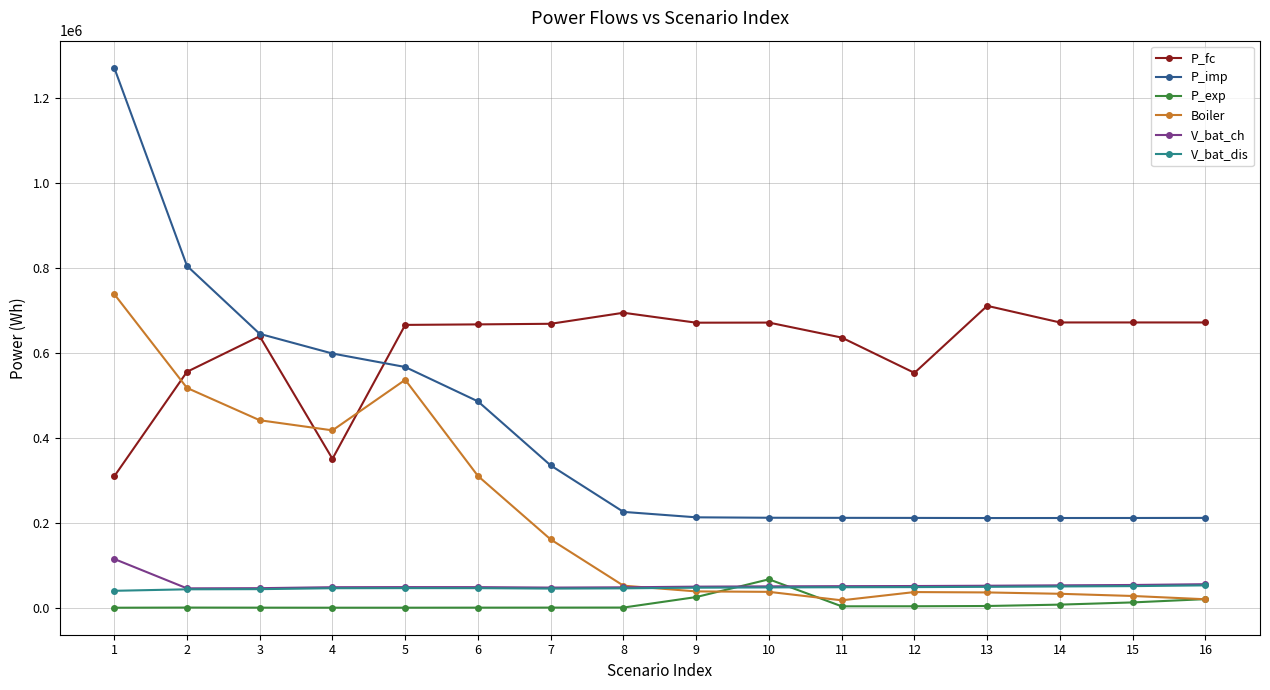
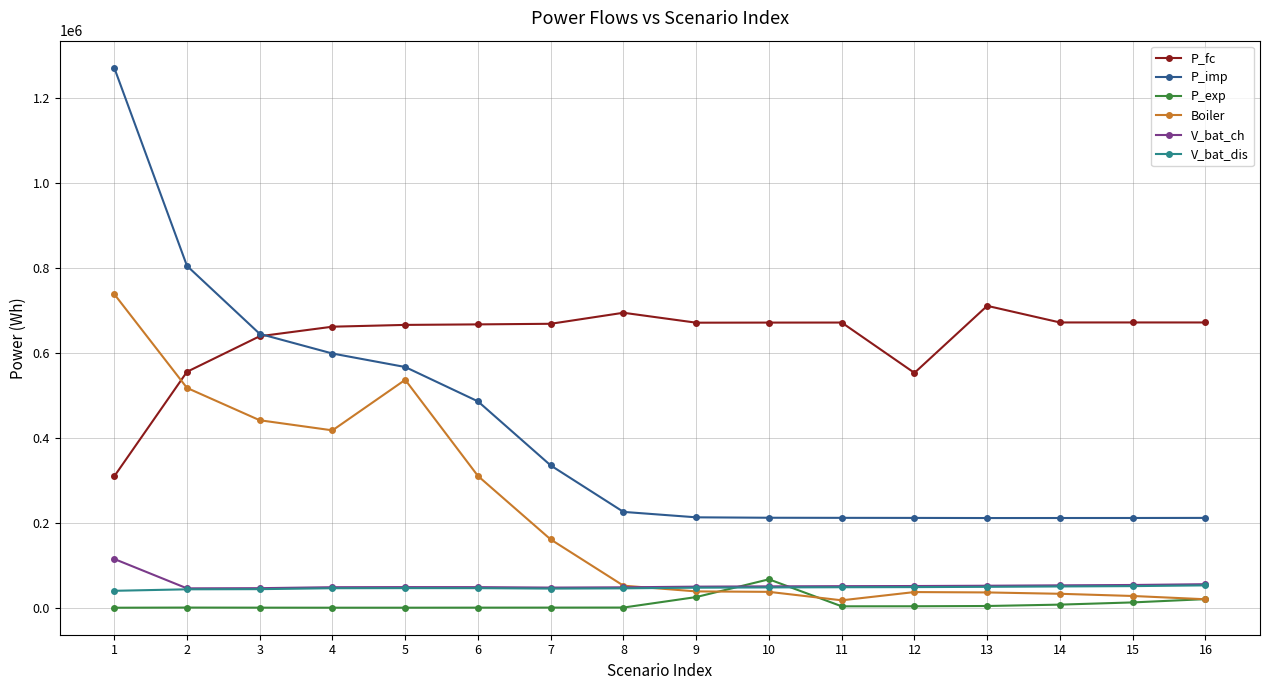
P_fc, 4: 350000 -> 660000
P_fc, 11: 640000 -> 670000
